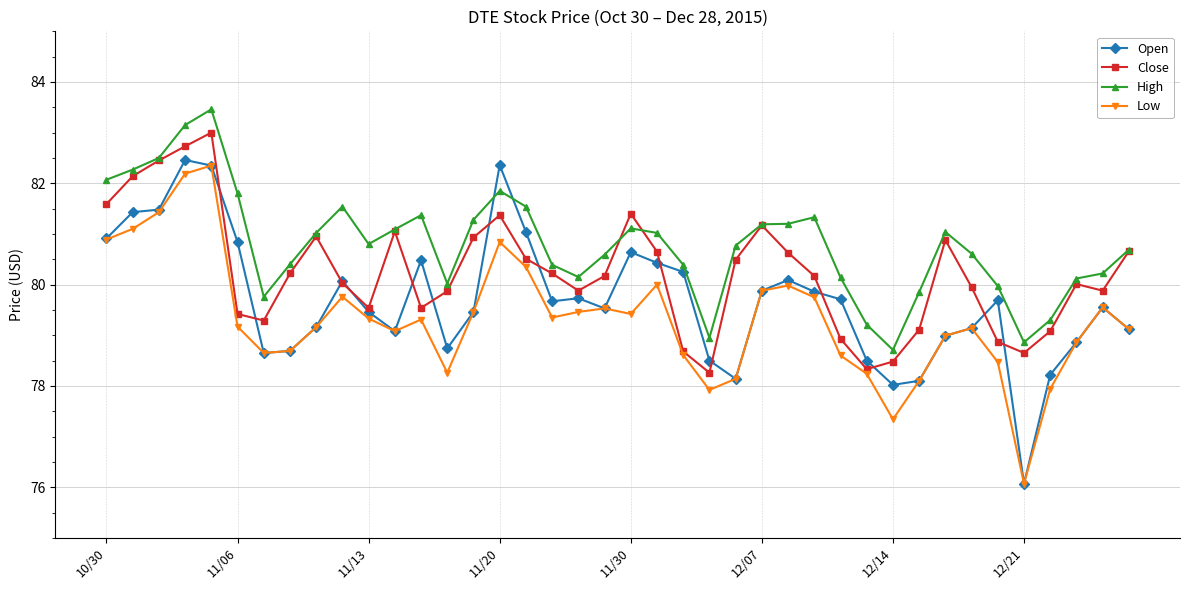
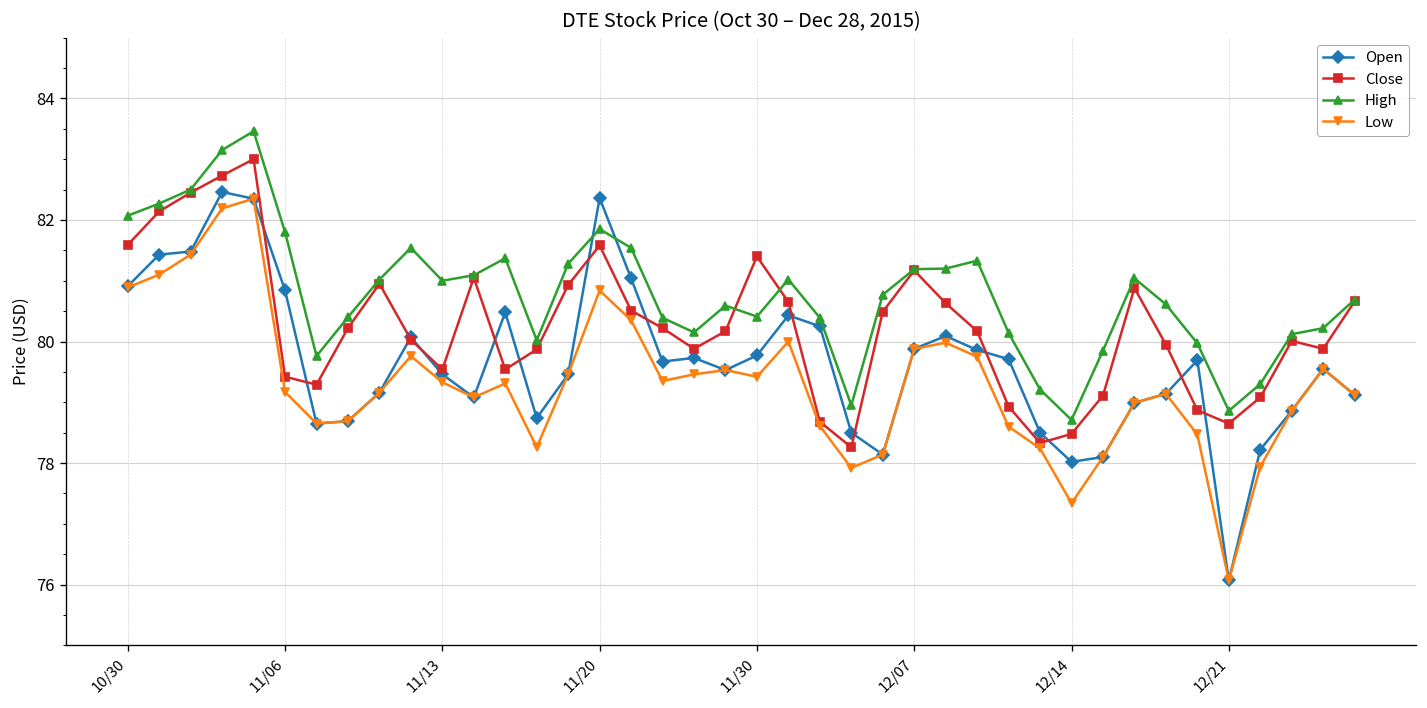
High, 11/13: 80.8 -> 81.0
Close, 11/20: 81.4 -> 81.6
Open, 11/30: 80.6 -> 79.8
High, 11/30: 81.1 -> 80.4
